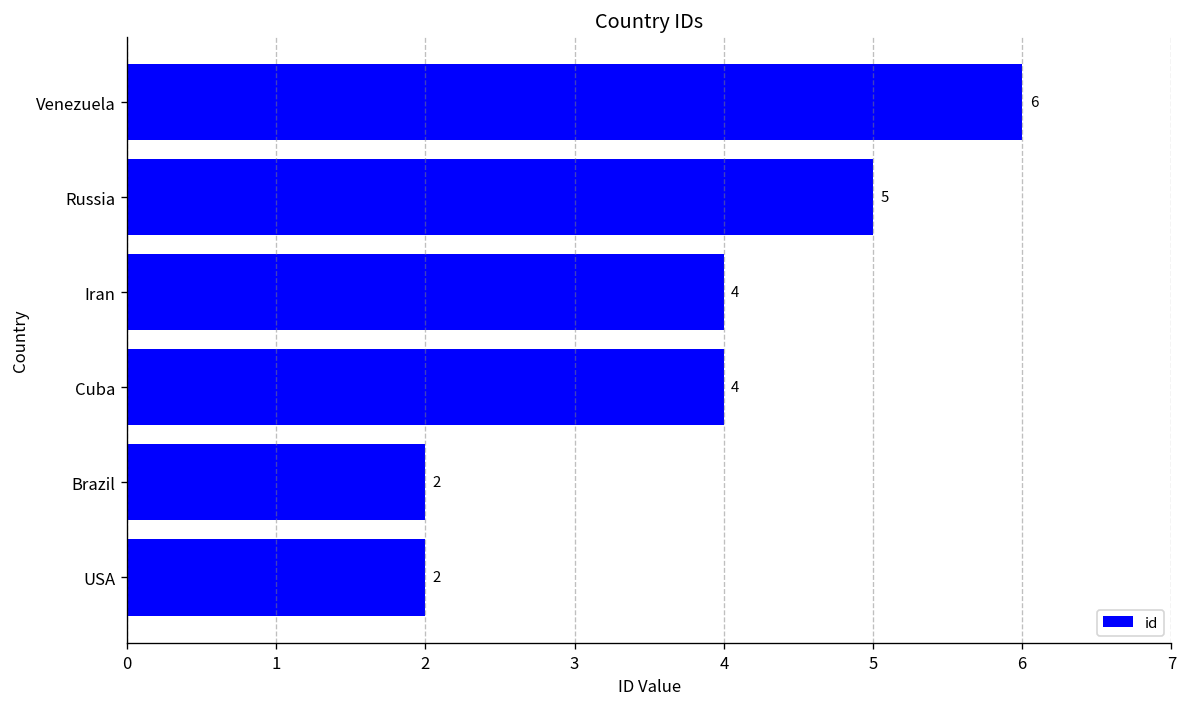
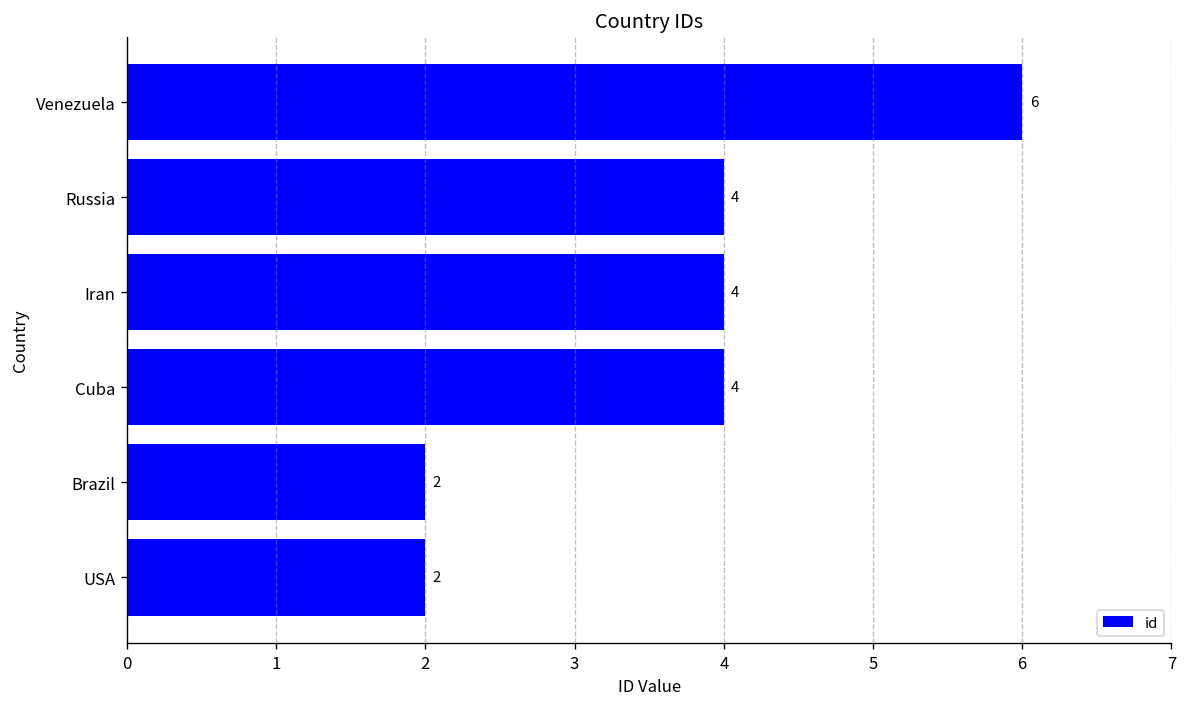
Russia: 5 -> 4
